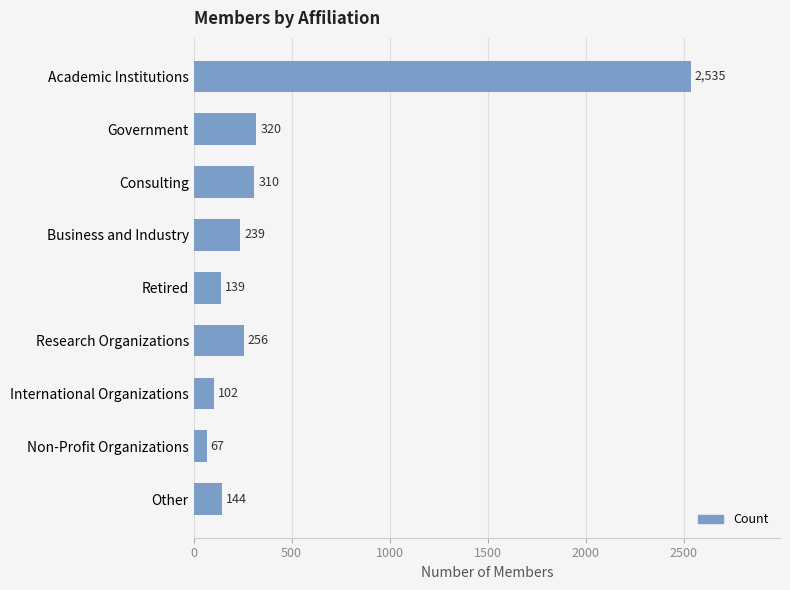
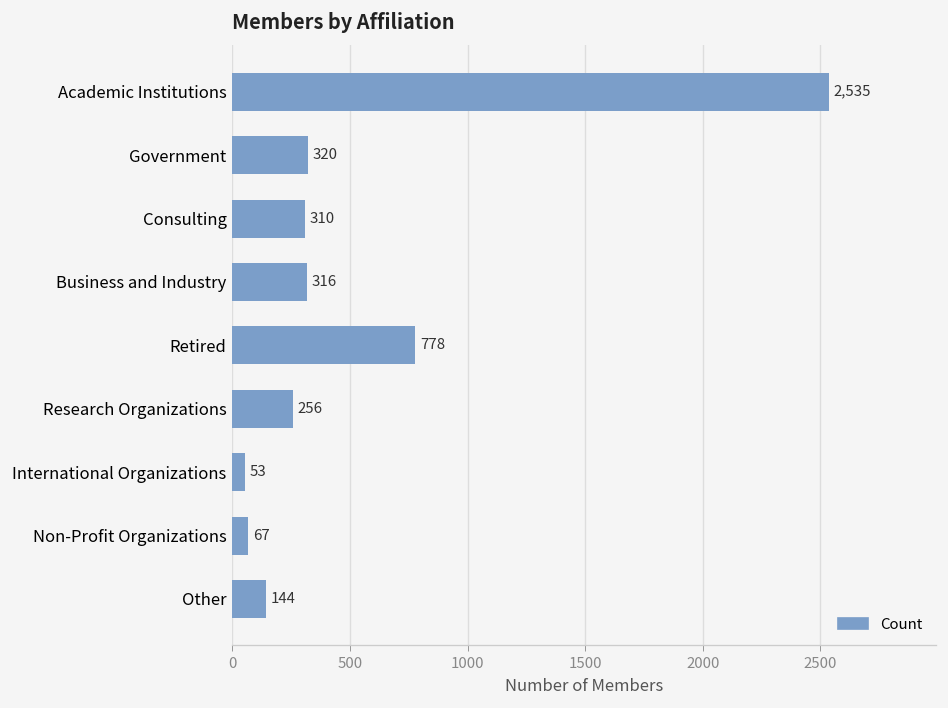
Business and Industry: 239 -> 316
Retired: 139 -> 778
International Organizations: 102 -> 53
